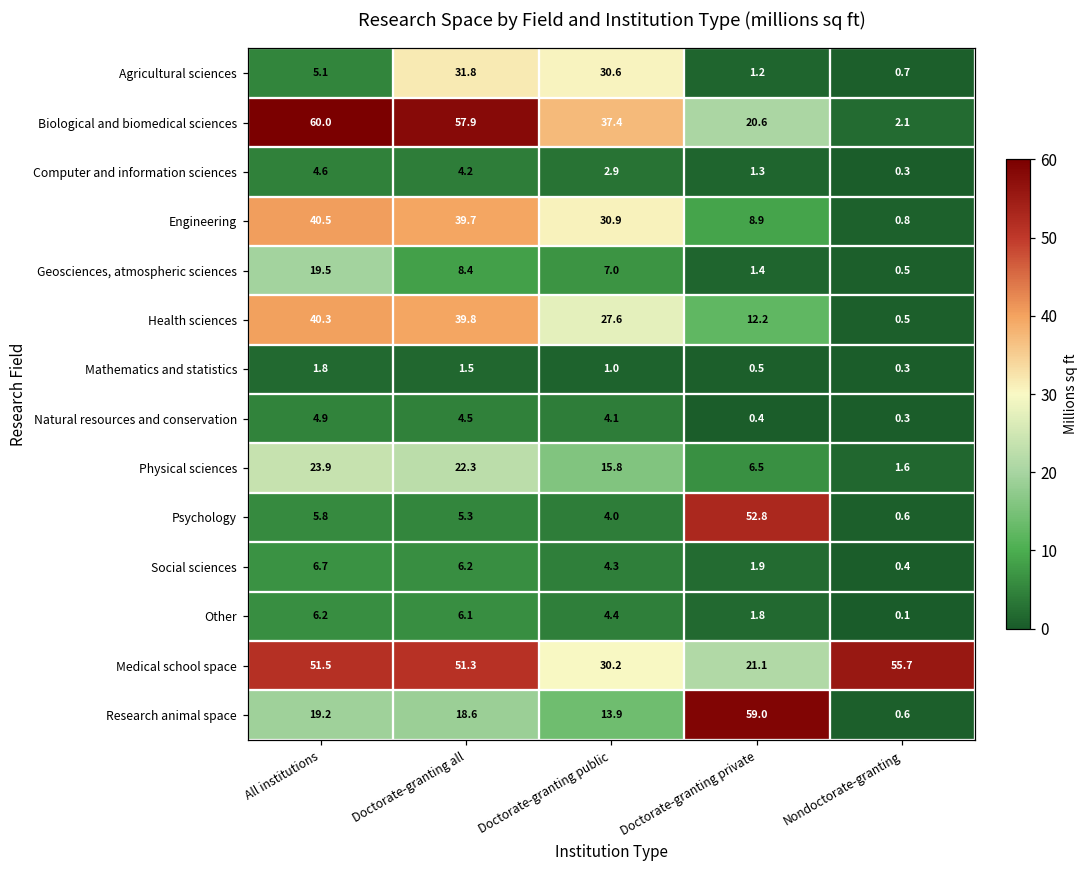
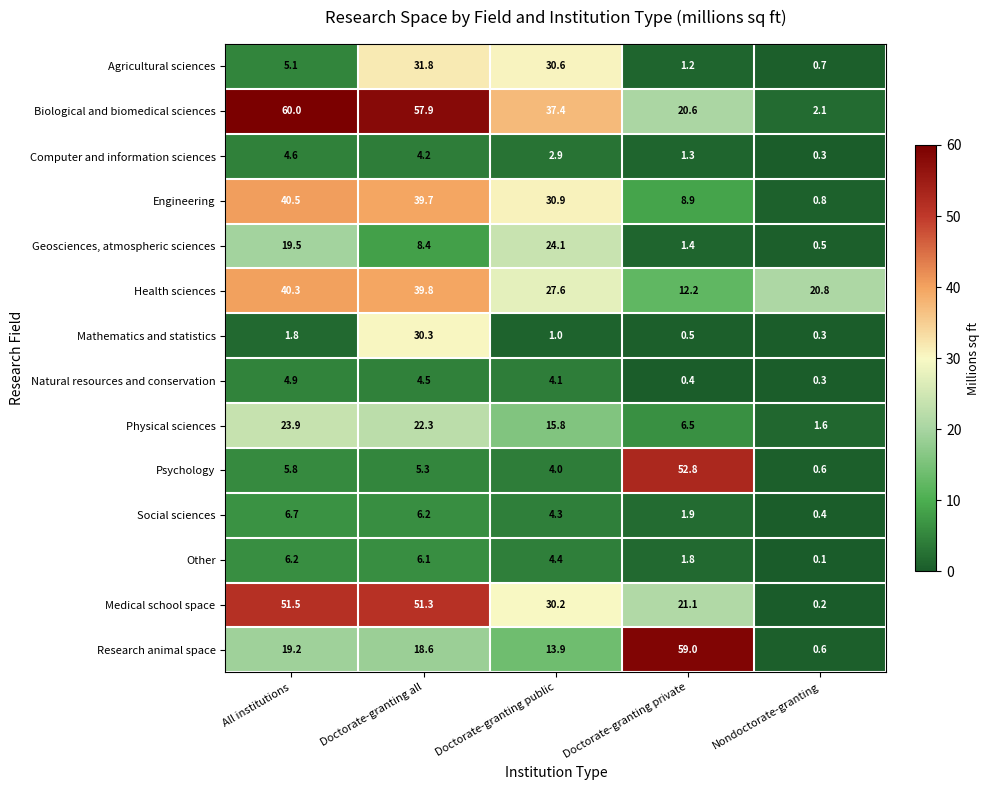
Geosciences, atmospheric sciences, Doctorate-granting public: 7.0 -> 24.1
Health sciences, Nondoctorate-granting: 0.5 -> 20.8
Mathematics and statistics, Doctorate-granting all: 1.5 -> 30.3
Medical school space, Nondoctorate-granting: 55.7 -> 0.2
